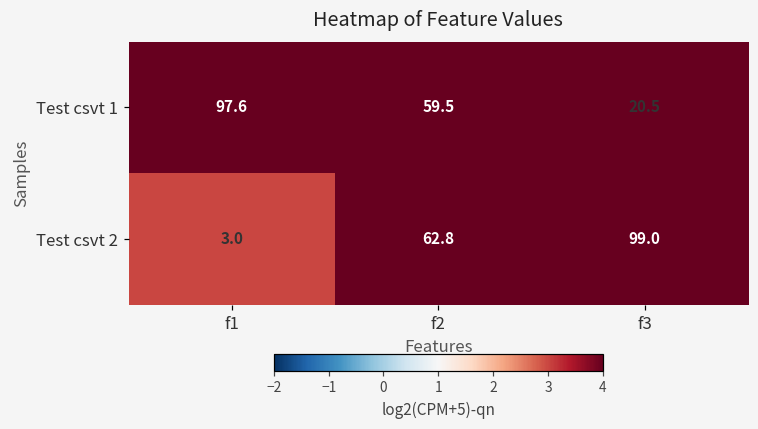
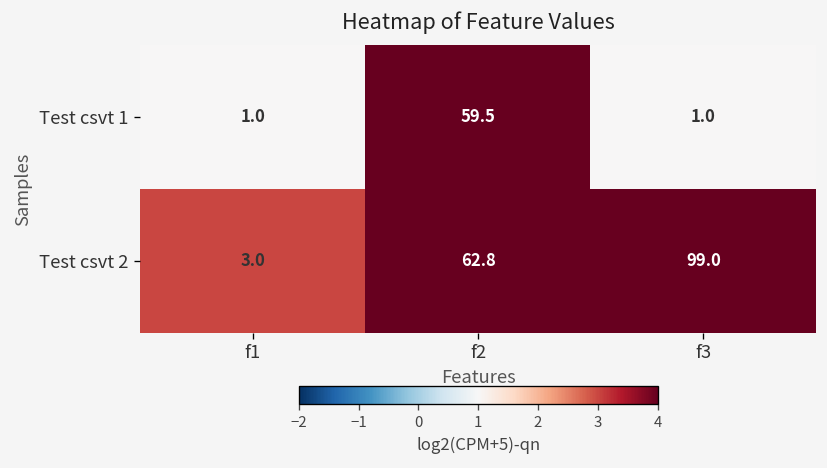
Test csvt 1, f1: 97.6 -> 1.0
Test csvt 1, f3: 20.5 -> 1.0
